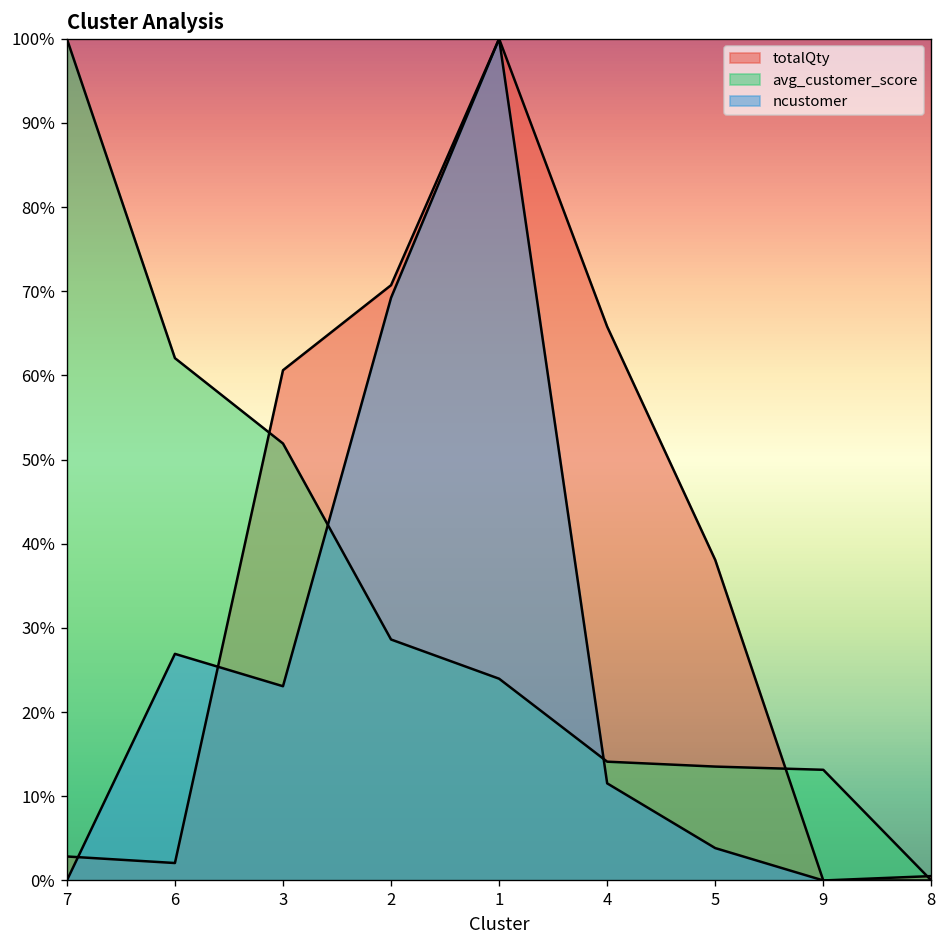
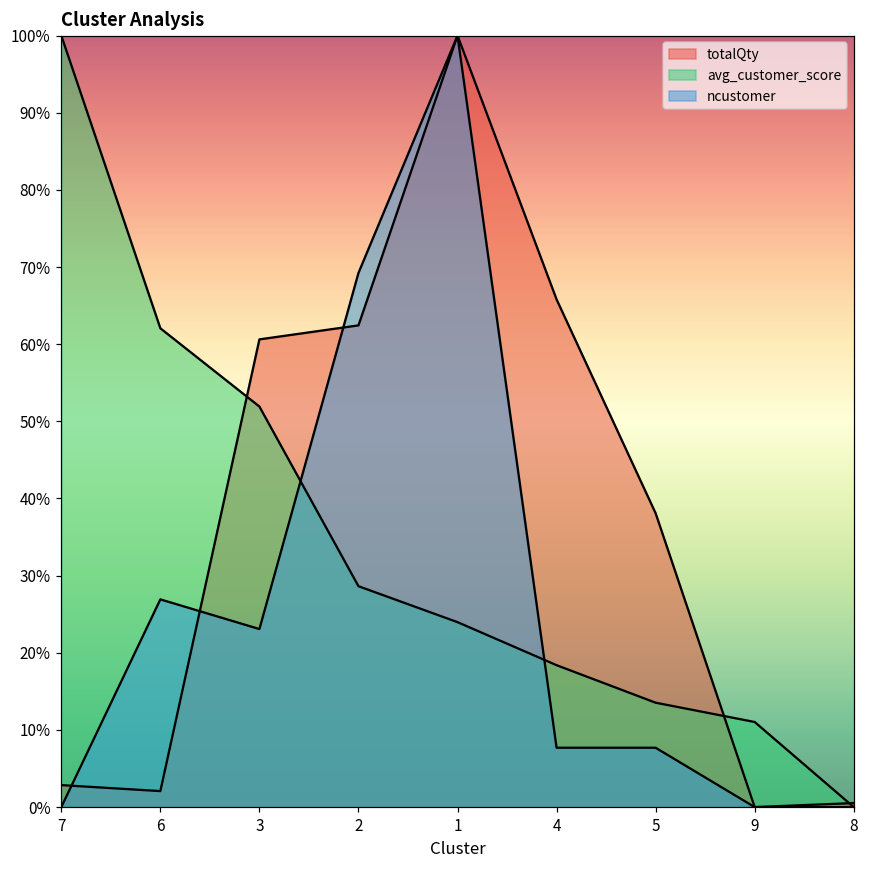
totalQty, 2: 71% -> 62%
avg_customer_score, 4: 14% -> 18%
ncustomer, 4: 12% -> 8%
ncustomer, 5: 4% -> 8%
avg_customer_score, 9: 13% -> 11%
